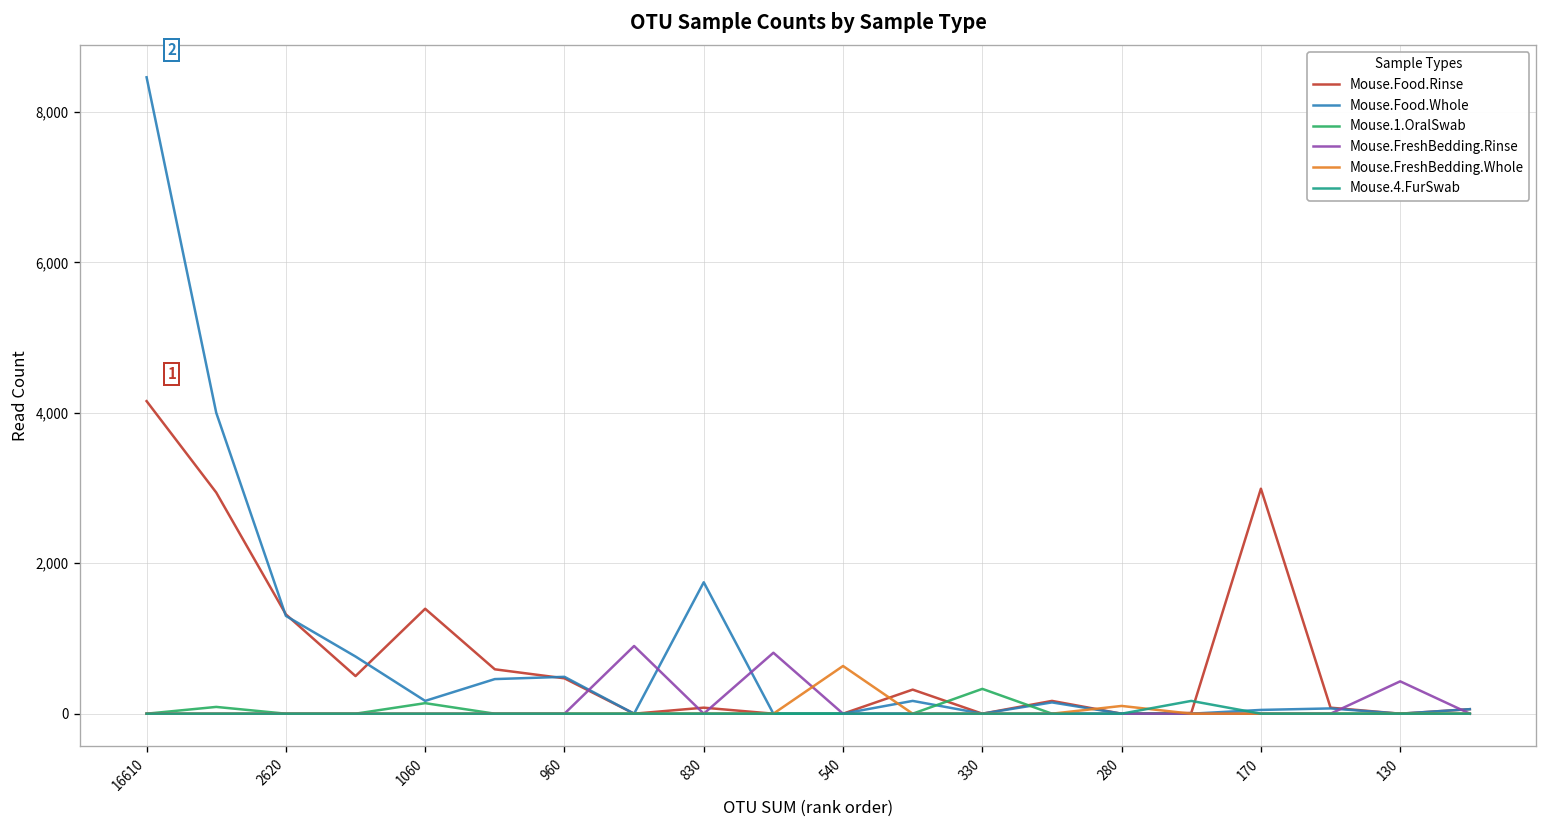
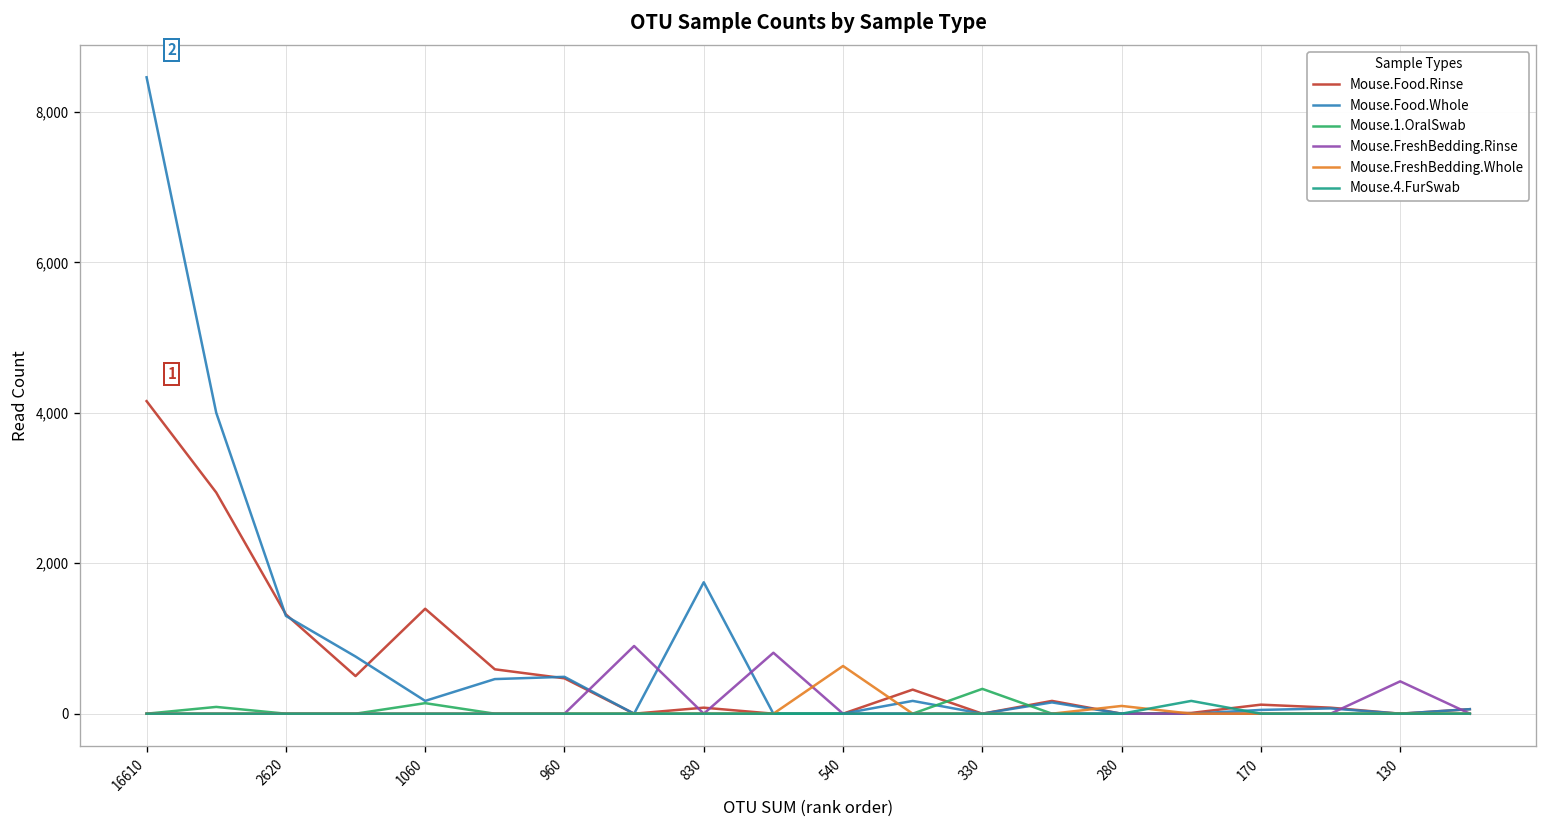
Mouse.Food.Rinse, 170: 3,000 -> 100
